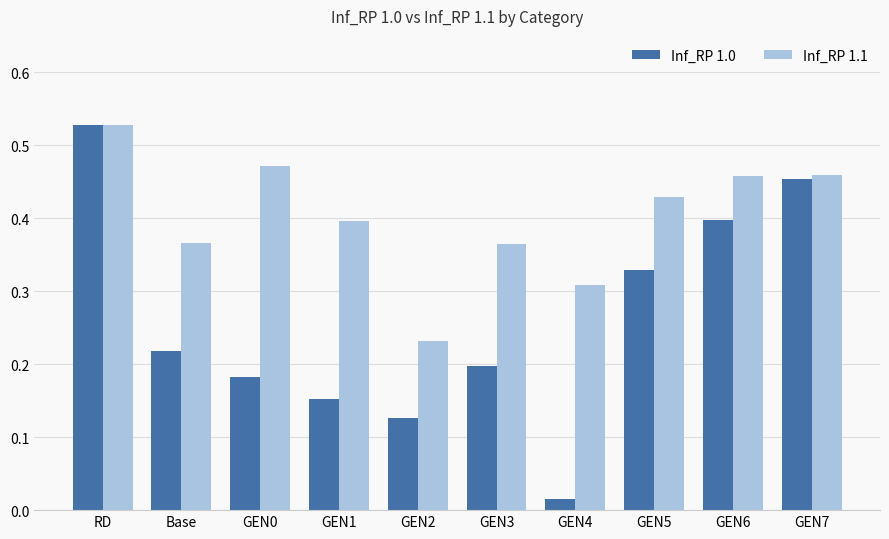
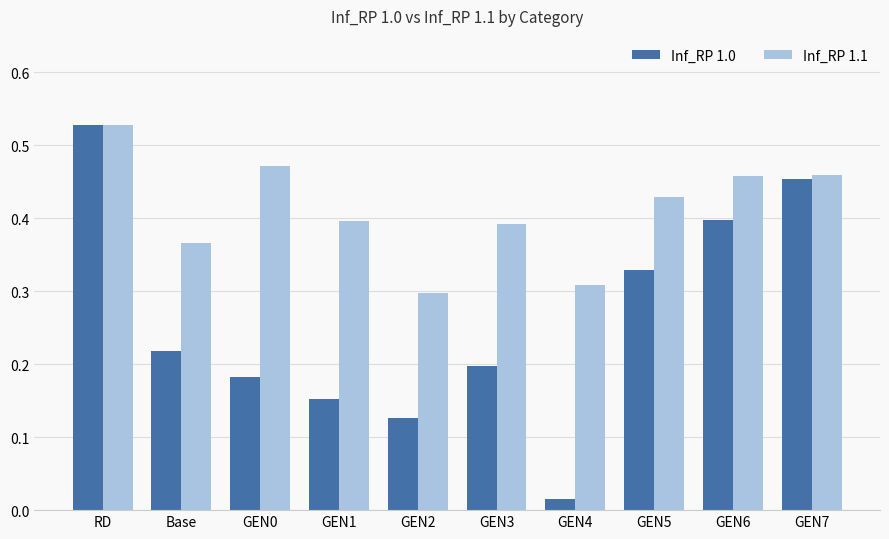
Inf_RP 1.1, GEN2: 0.23 -> 0.30
Inf_RP 1.1, GEN3: 0.37 -> 0.39
